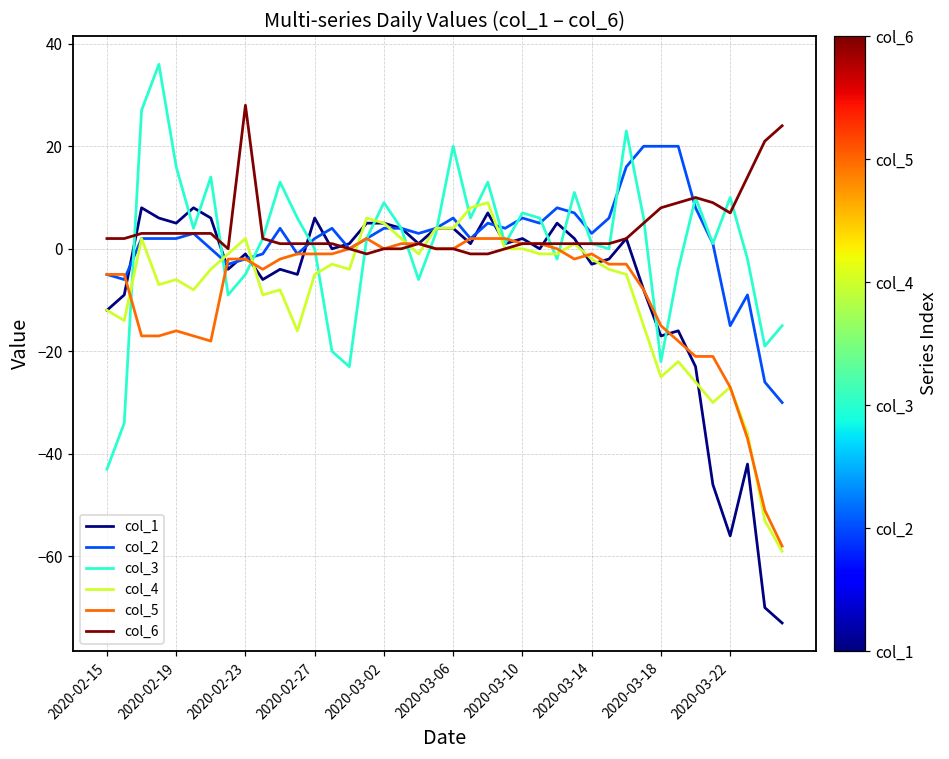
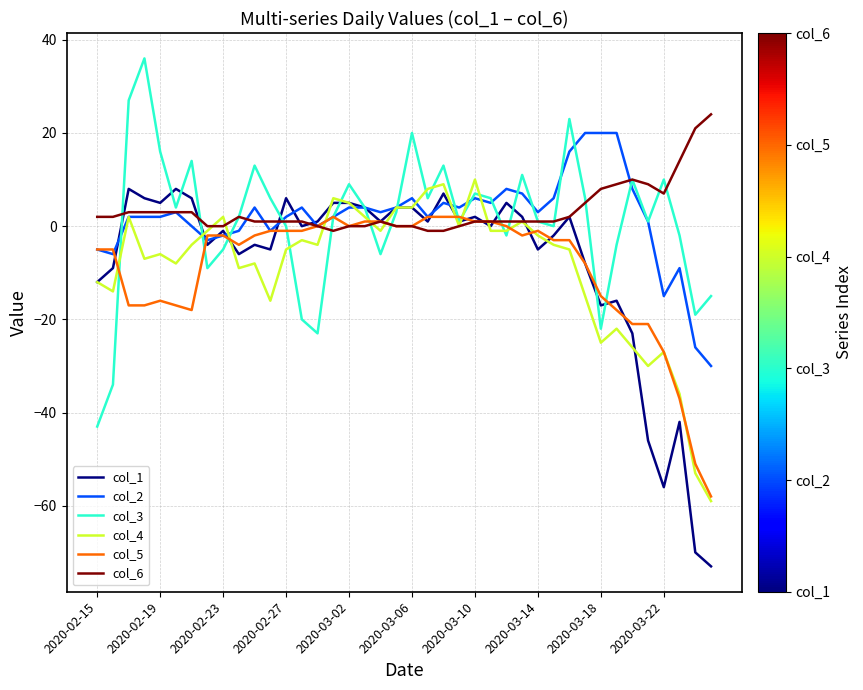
col_6, 2020-02-23: 28 -> 0
col_4, 2020-03-10: 0 -> 10
col_1, 2020-03-14: -3 -> -5
